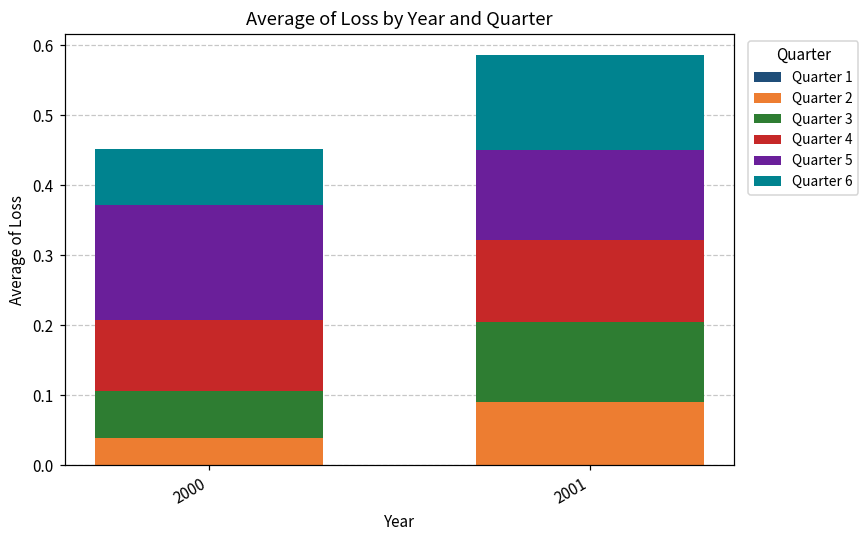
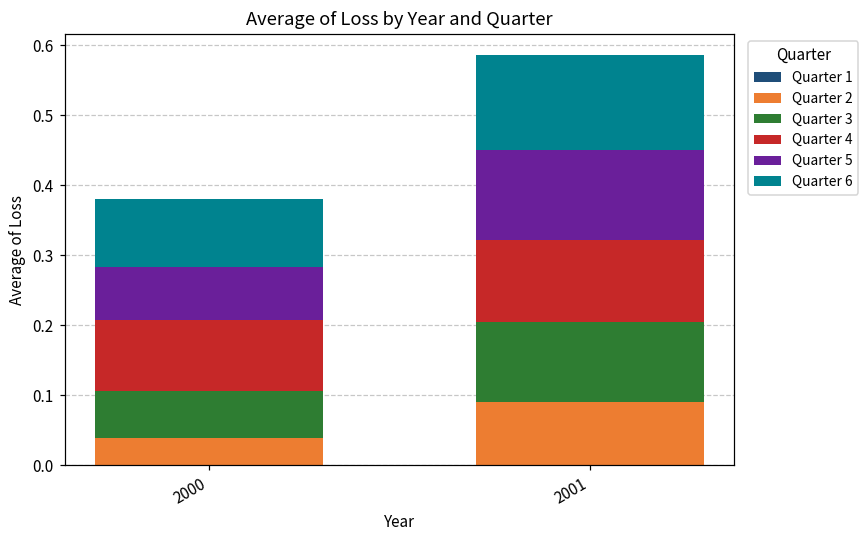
Quarter 5, 2000: 0.16 -> 0.07
Quarter 6, 2000: 0.08 -> 0.10
